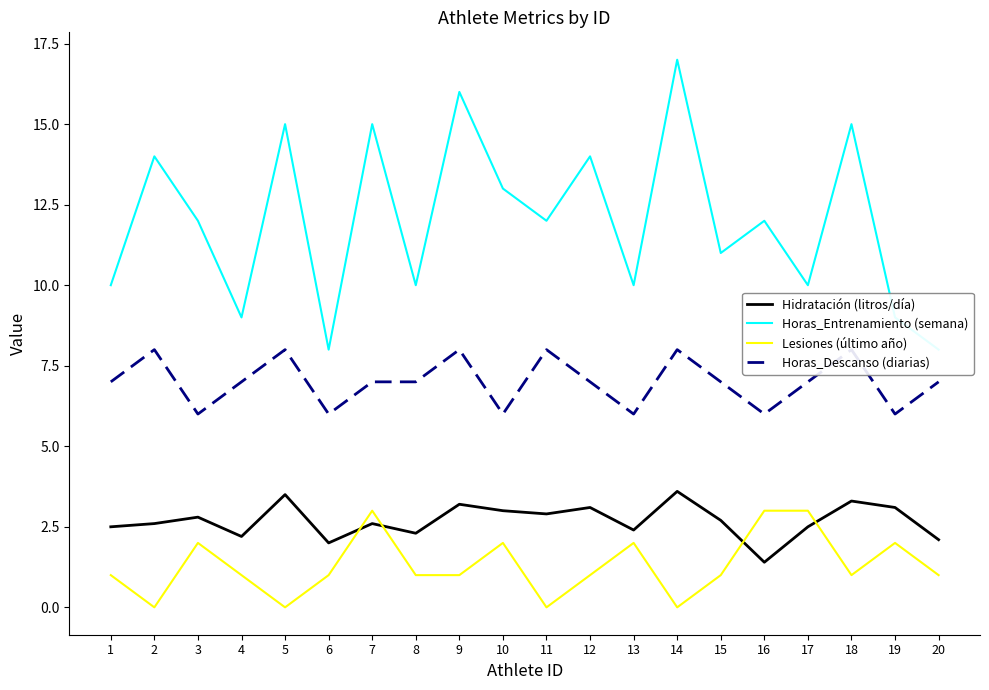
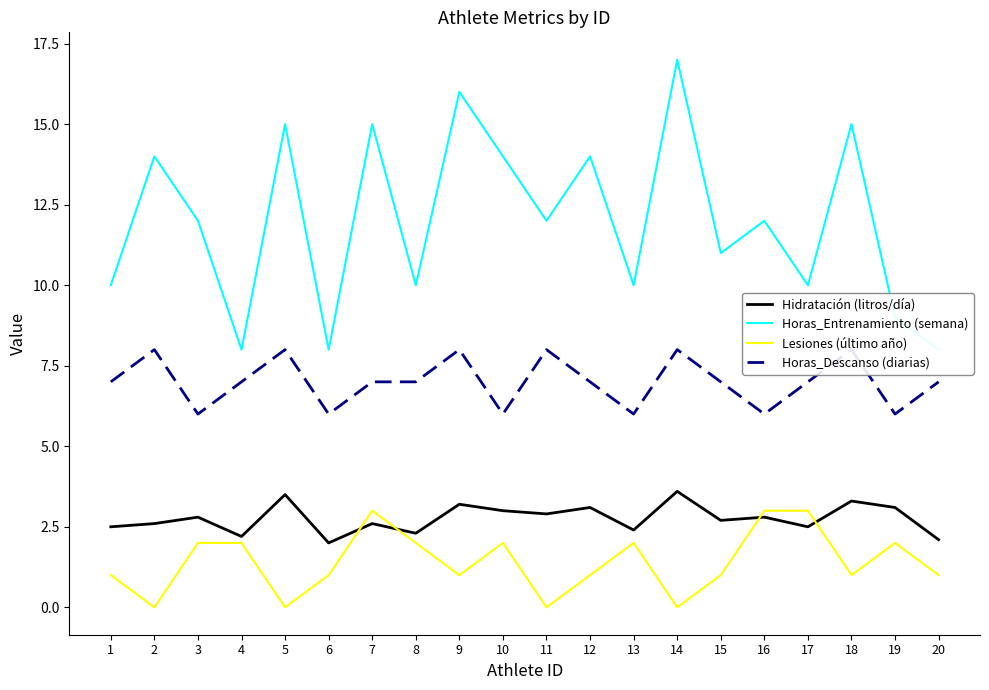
Horas_Entrenamiento (semana), 4: 9 -> 8
Lesiones (último año), 4: 1 -> 2
Lesiones (último año), 8: 1 -> 2
Horas_Entrenamiento (semana), 10: 13 -> 14
Hidratación (litros/día), 16: 1.4 -> 2.8
